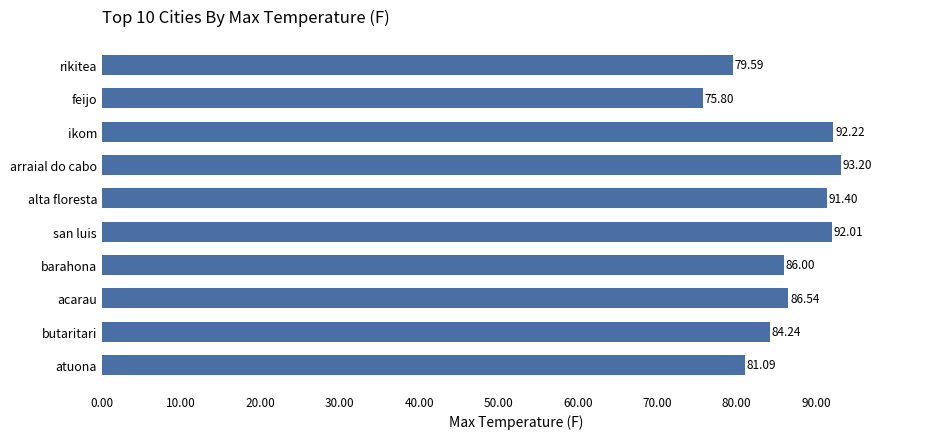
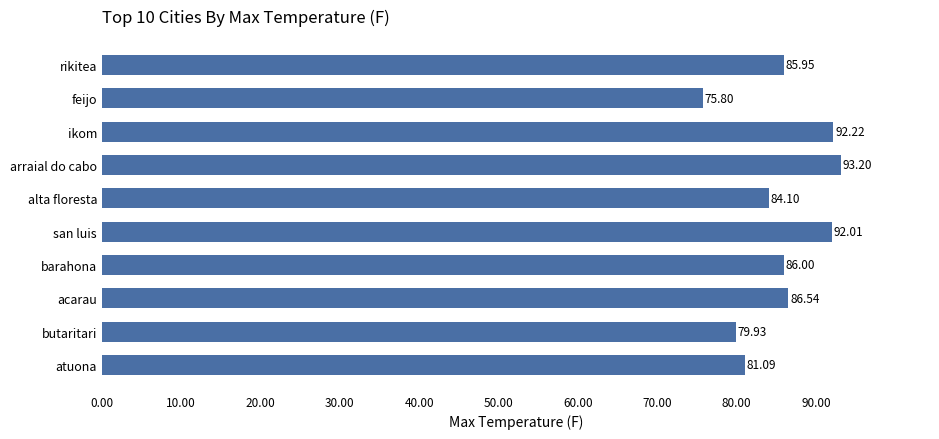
rikitea: 79.59 -> 85.95
alta floresta: 91.40 -> 84.10
butaritari: 84.24 -> 79.93
